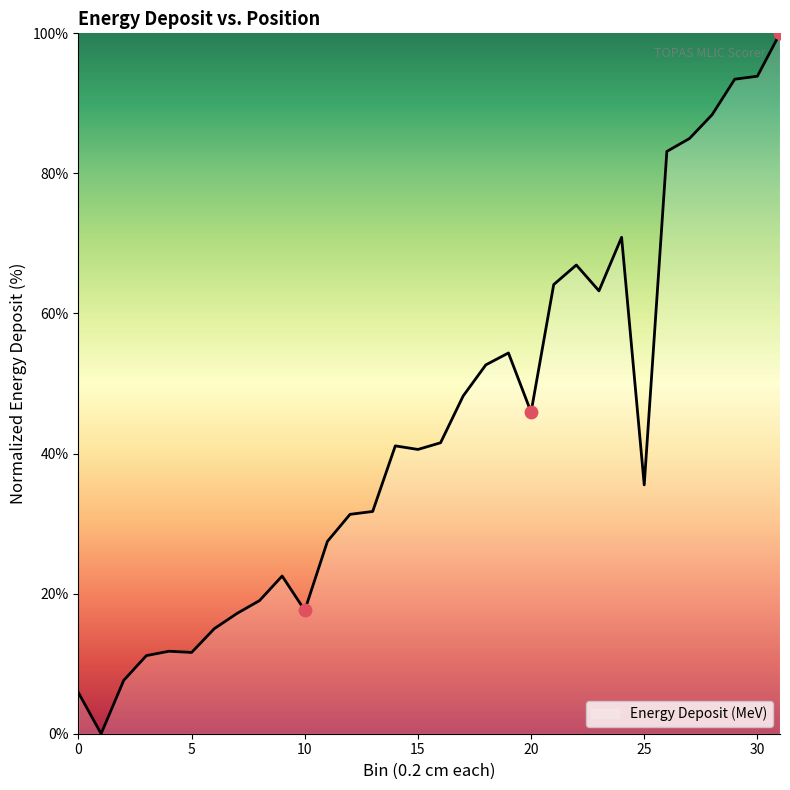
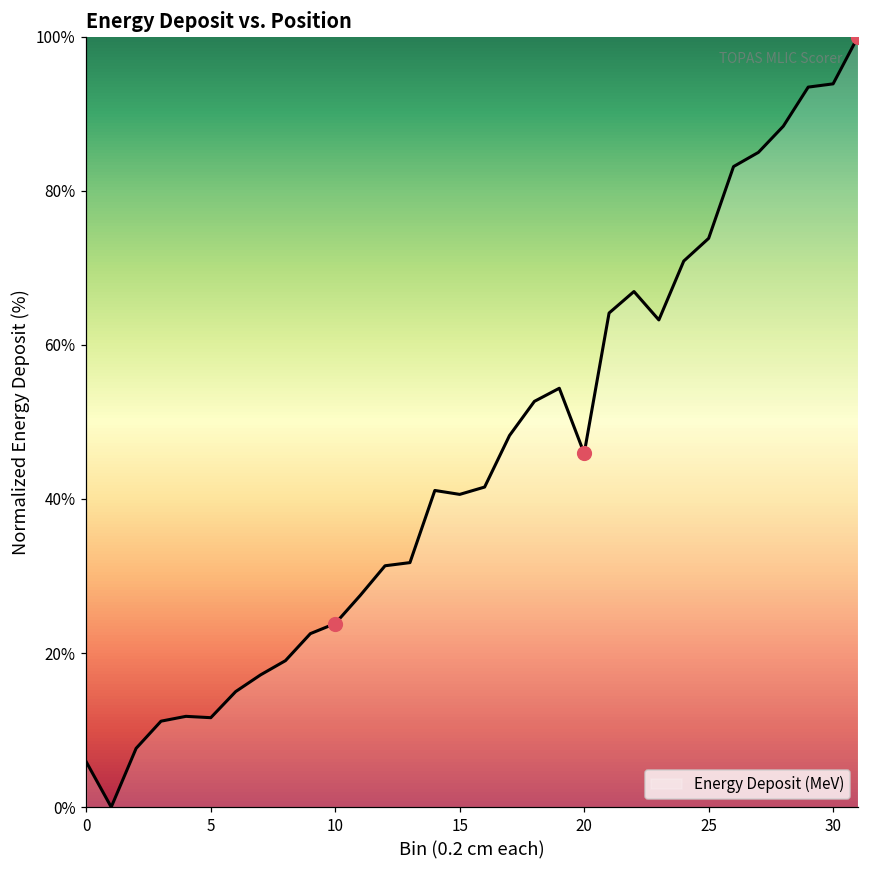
Energy Deposit (MeV), 10: 18% -> 24%
Energy Deposit (MeV), 25: 36% -> 74%
